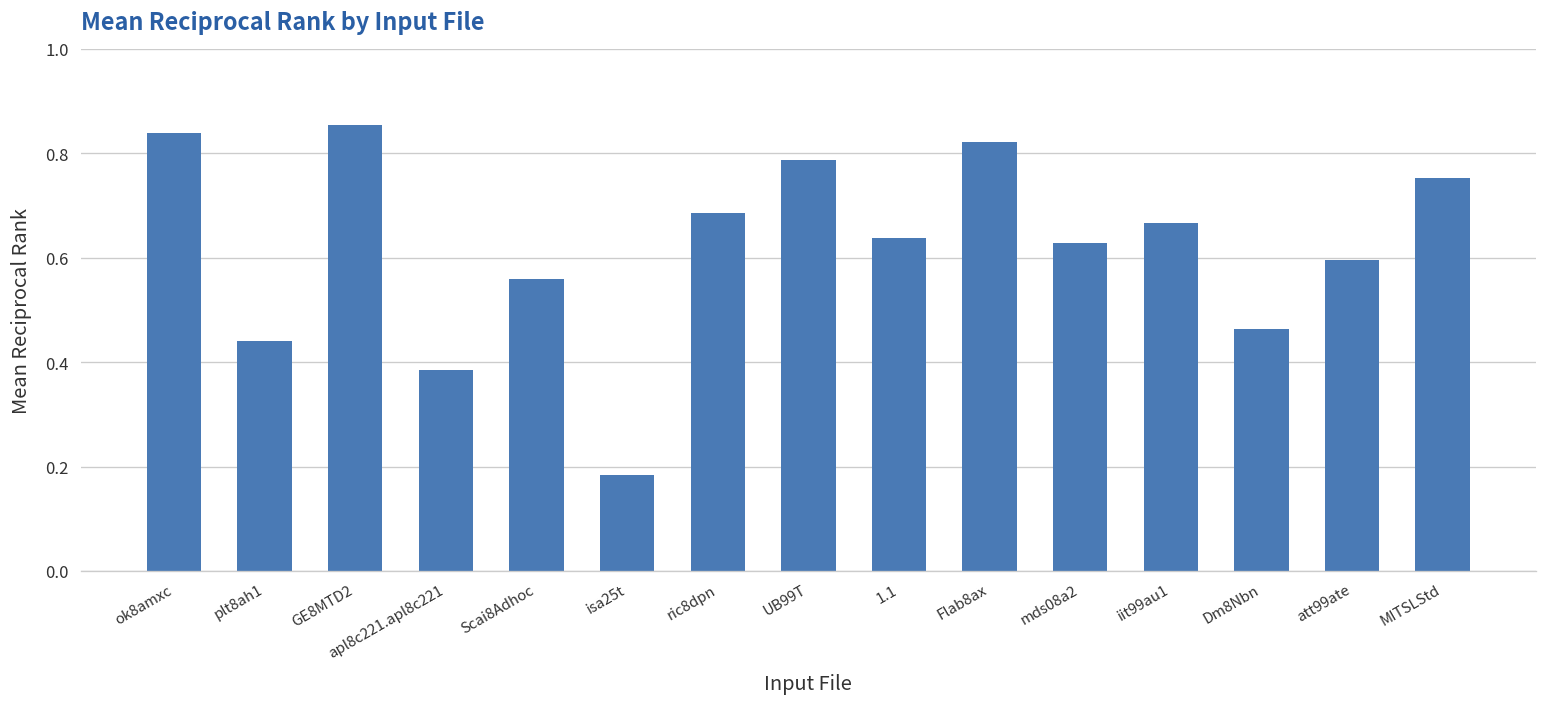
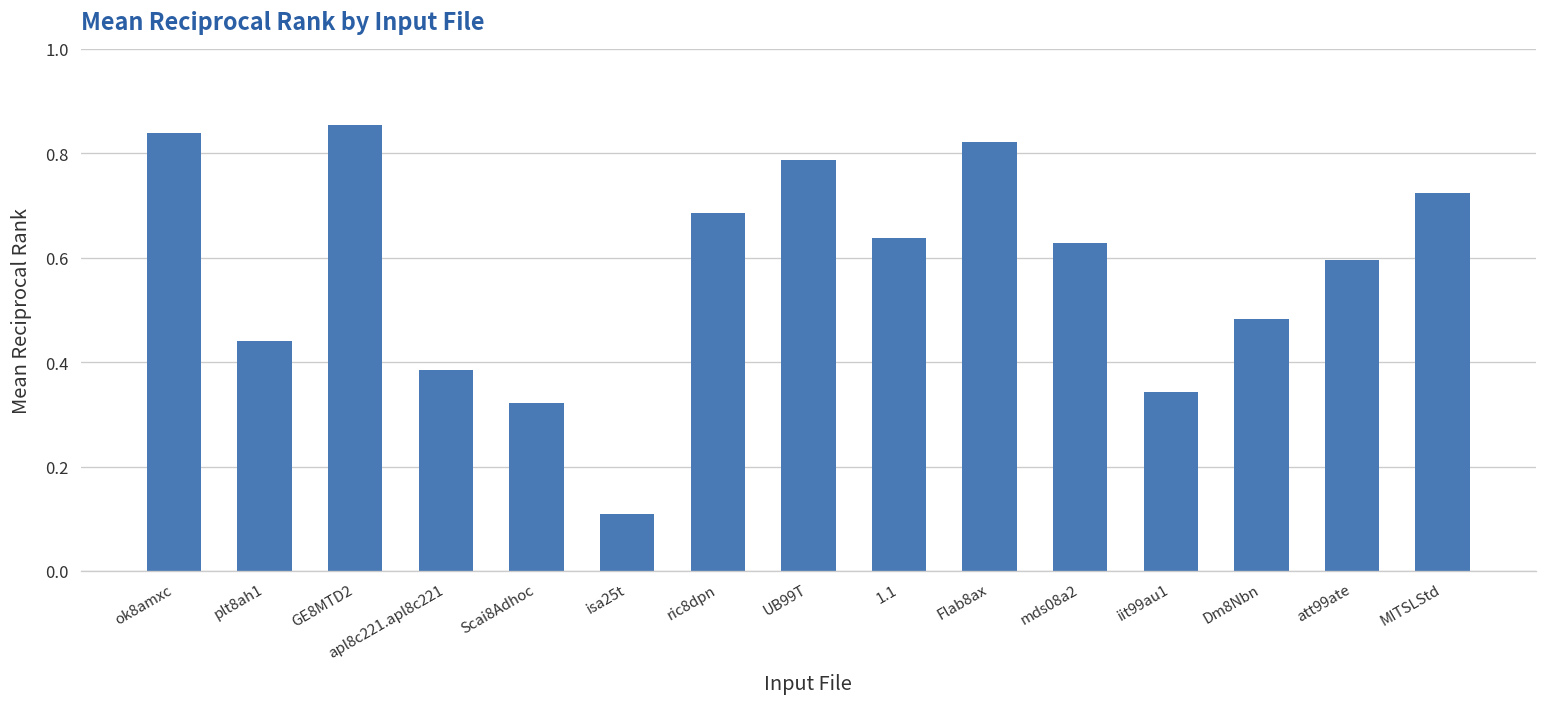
Scai8Adhoc: 0.56 -> 0.32
isa25t: 0.18 -> 0.11
iit99au1: 0.67 -> 0.34
Dm8Nbn: 0.46 -> 0.48
MITSLStd: 0.75 -> 0.72
